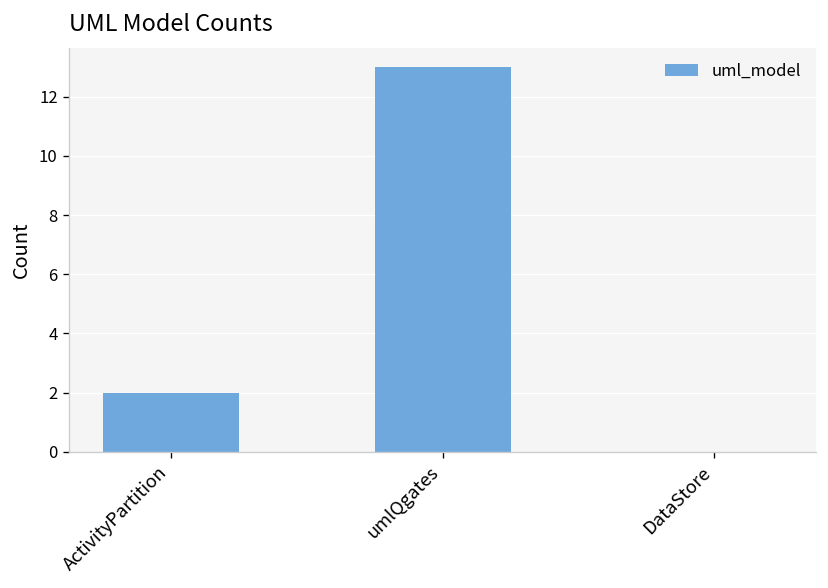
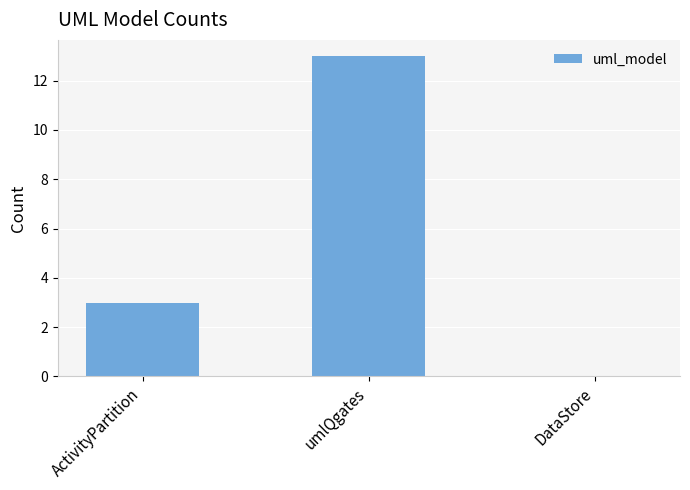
ActivityPartition: 2 -> 3
